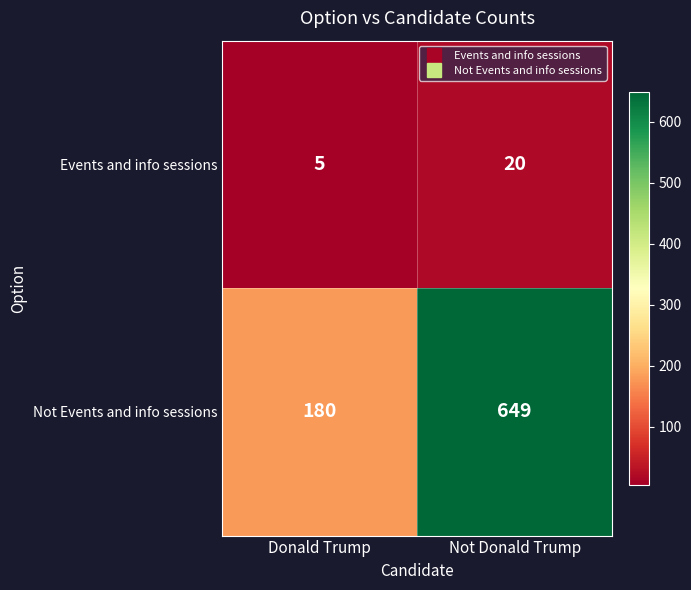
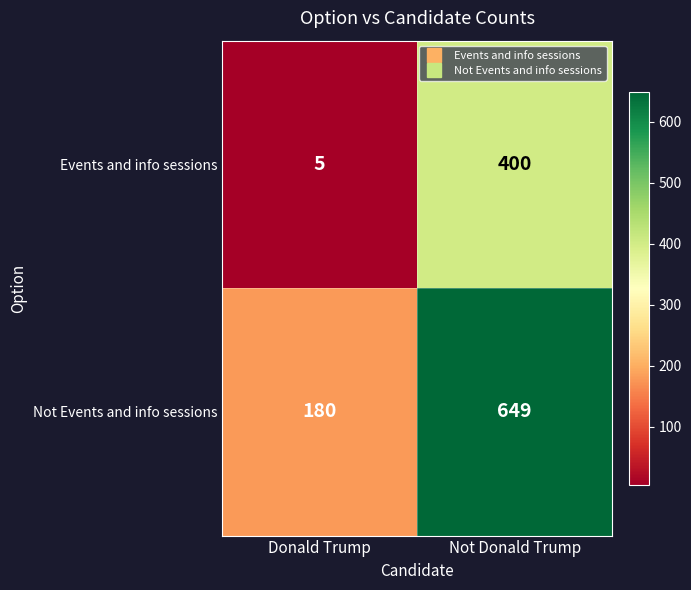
Events and info sessions, Not Donald Trump: 20 -> 400
